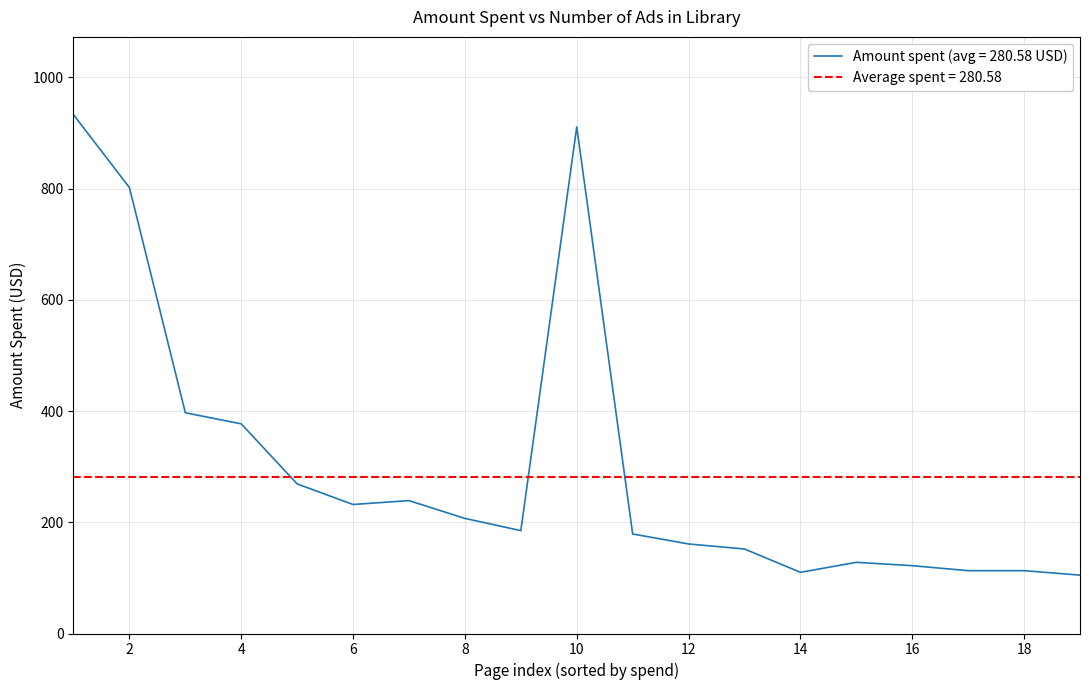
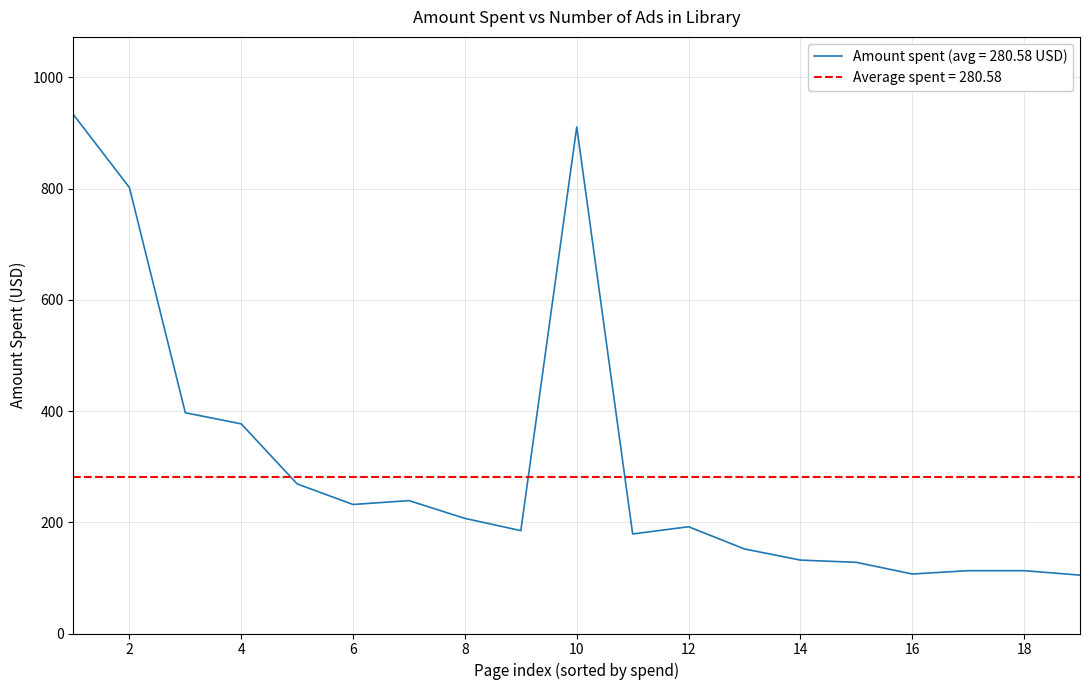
12: 160 -> 190
14: 110 -> 130
16: 120 -> 110
